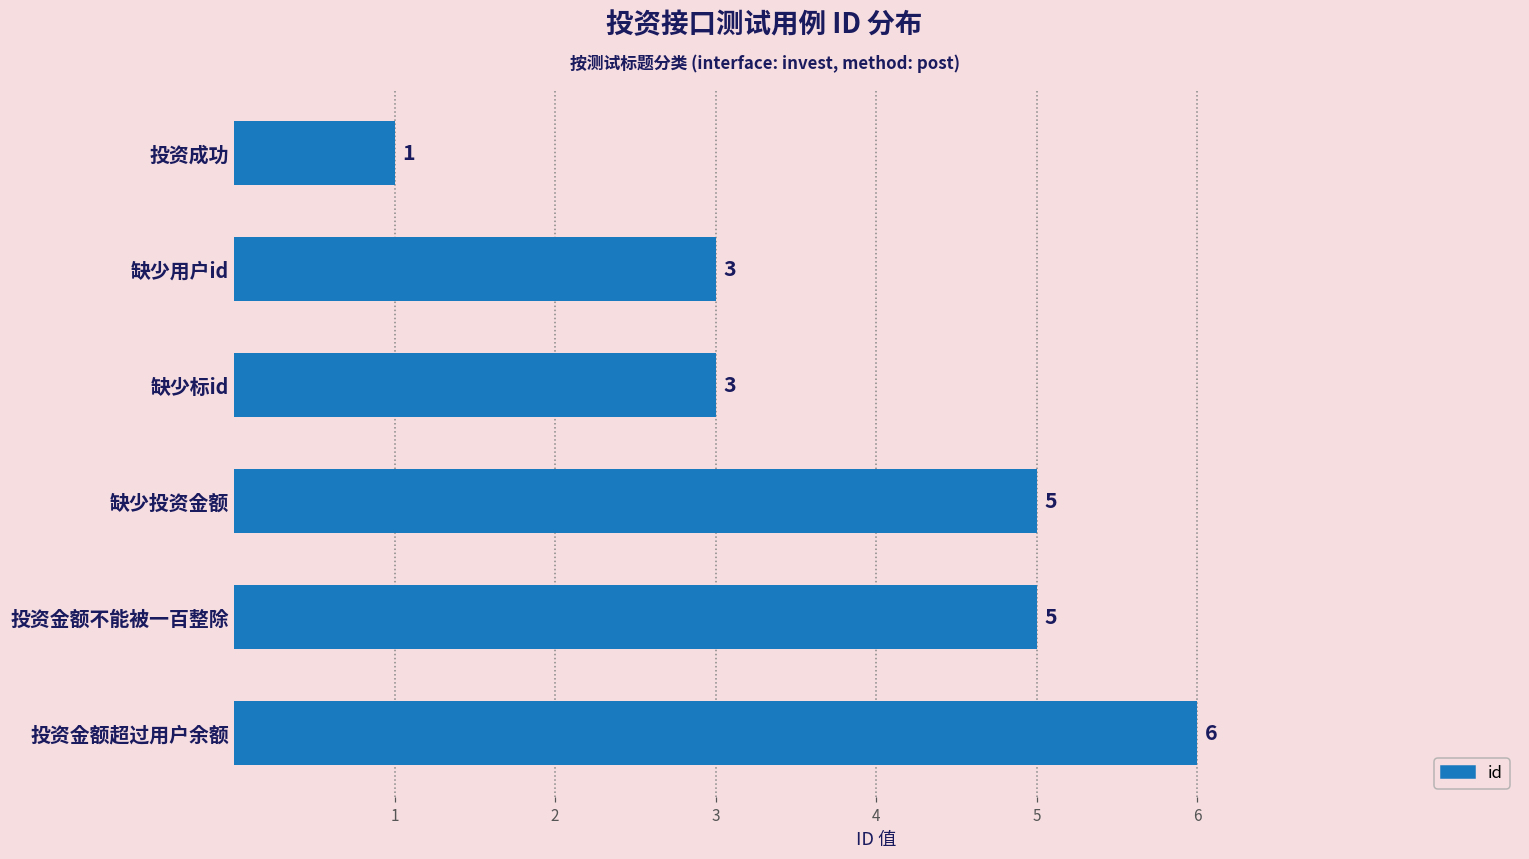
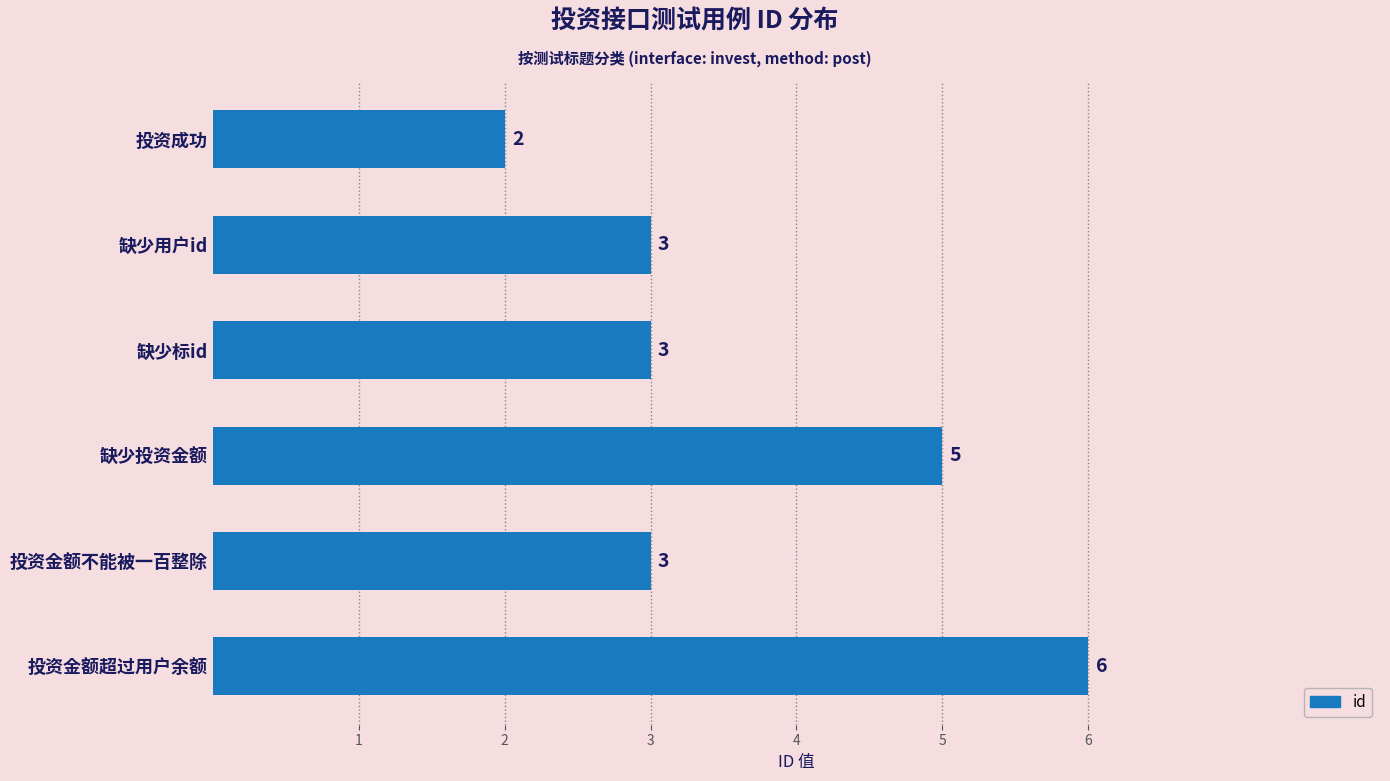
投资成功: 1 -> 2
投资金额不能被一百整除: 5 -> 3
